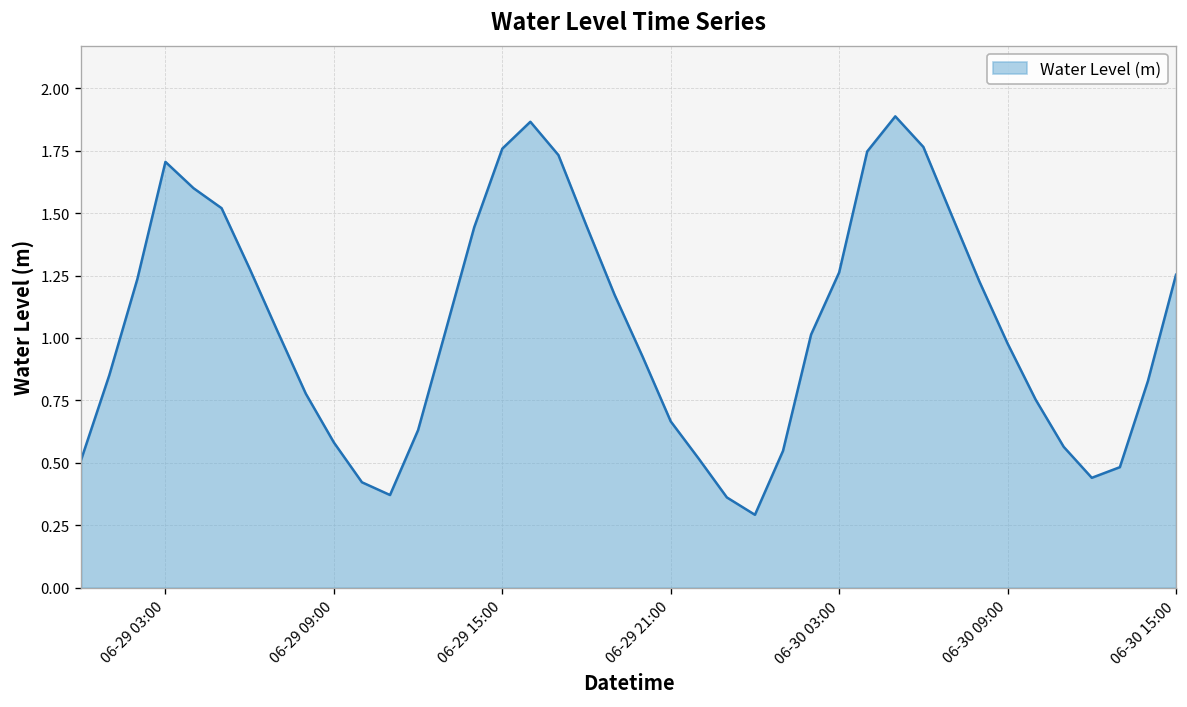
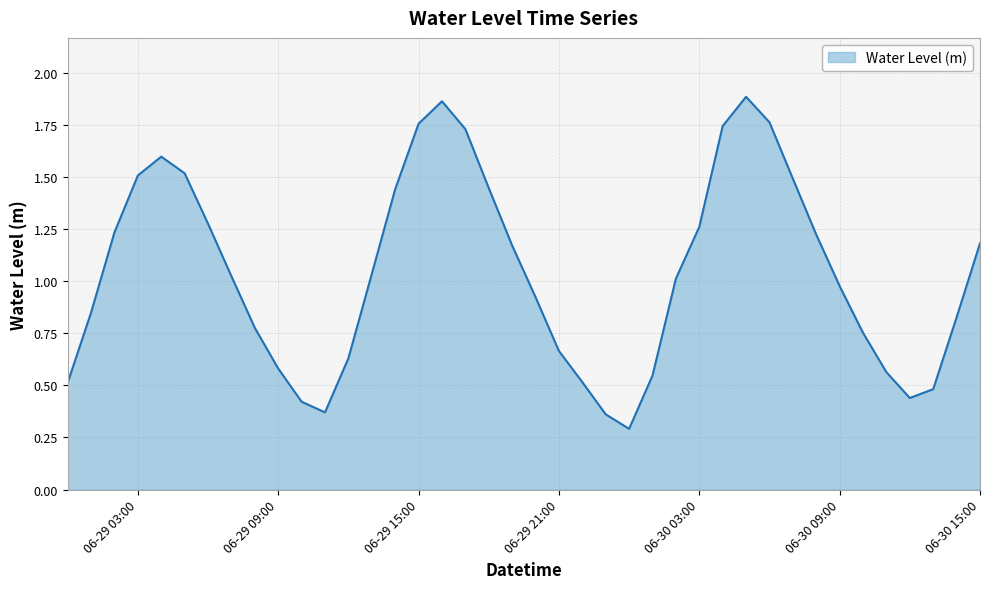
06-29 03:00: 1.71 -> 1.51
06-30 15:00: 1.25 -> 1.18
